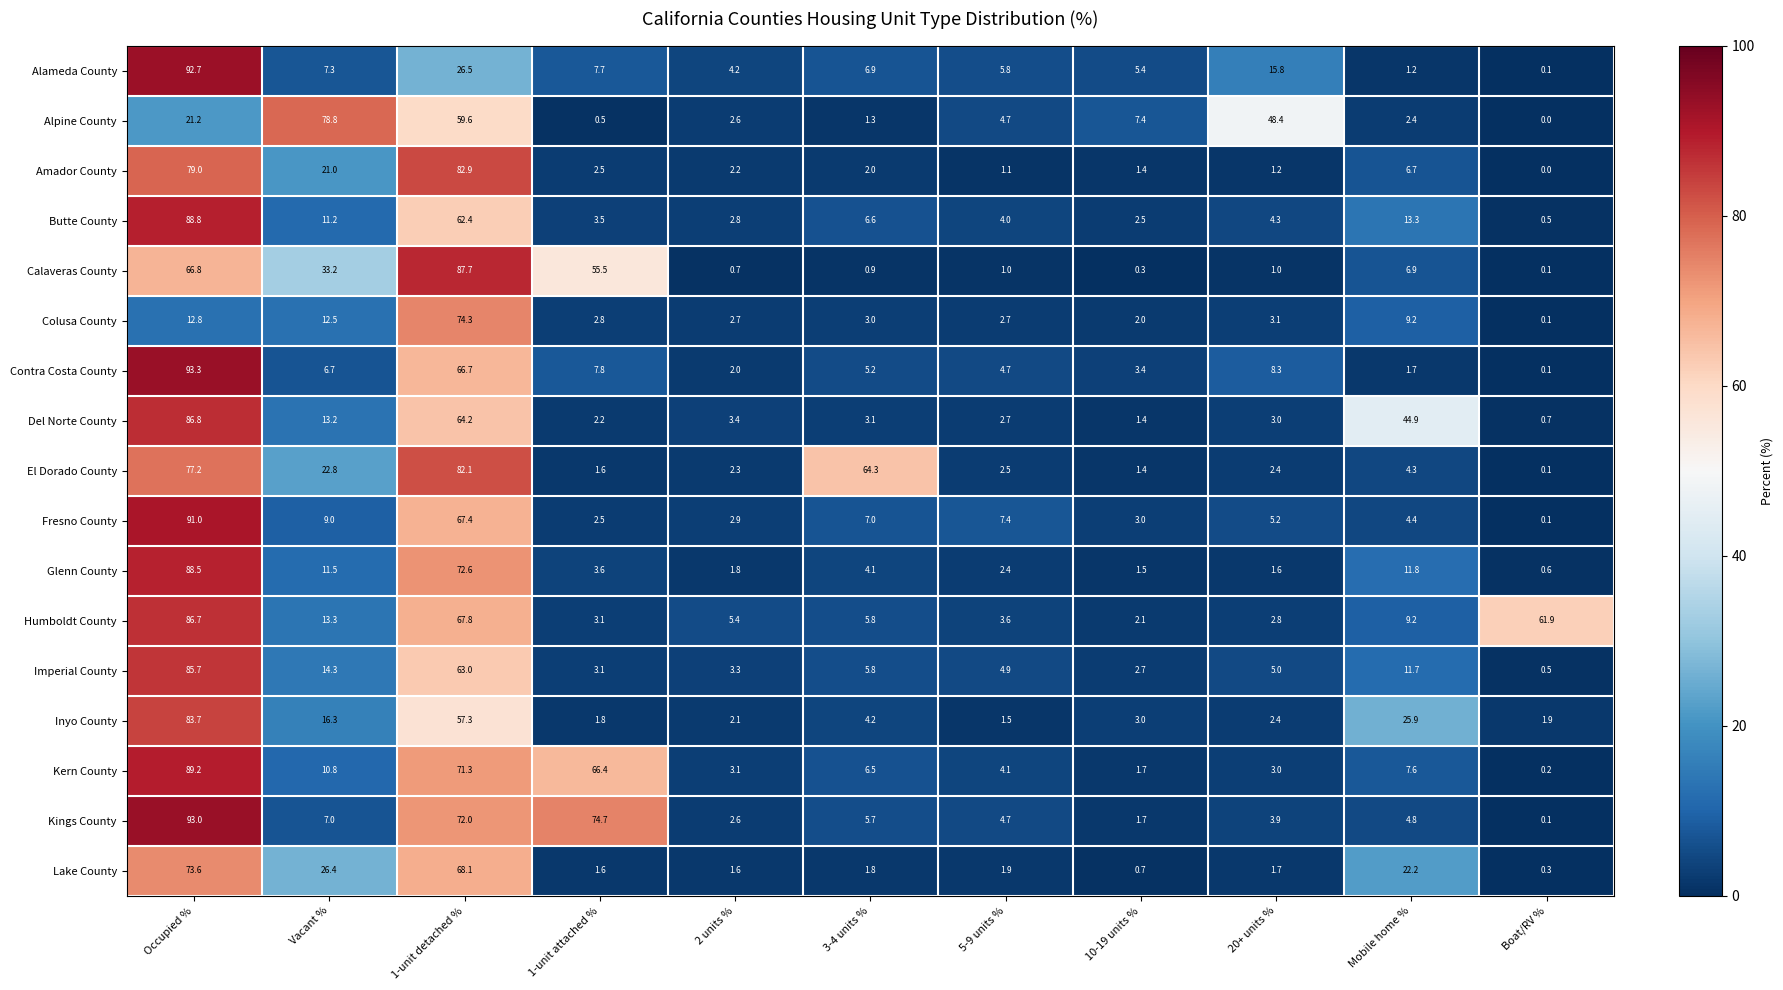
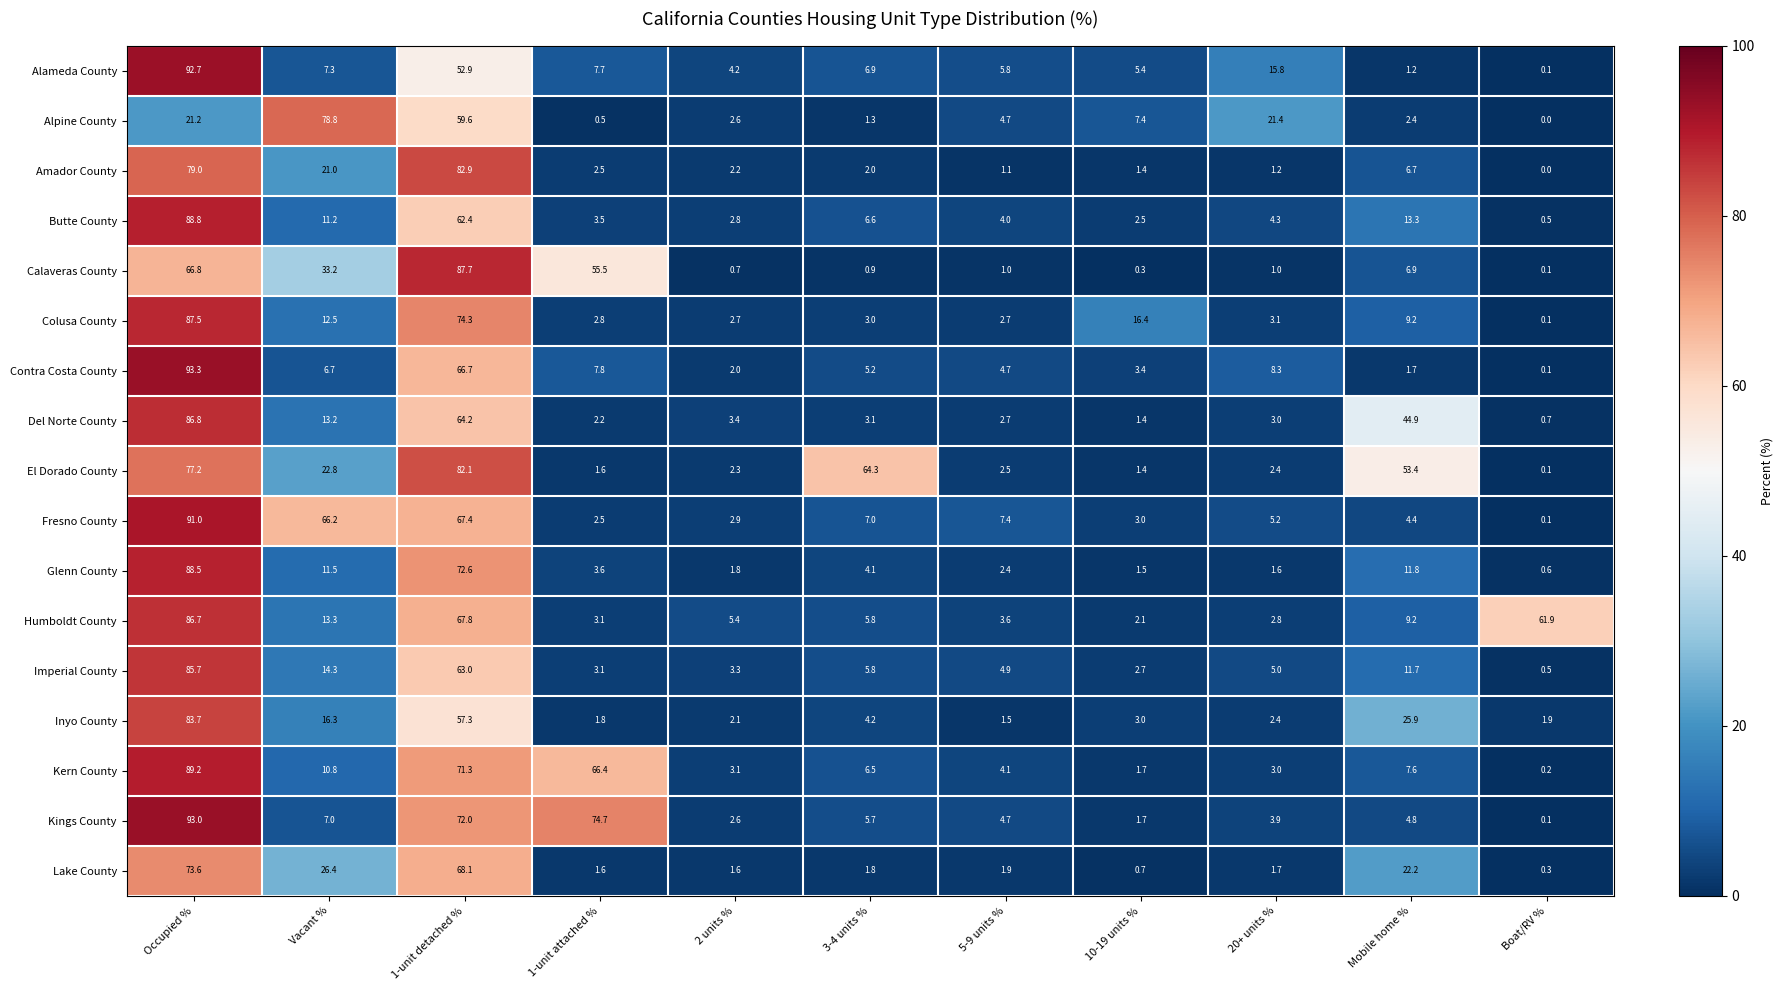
Alameda County, 1-unit detached %: 26.5 -> 52.9
Alpine County, 20+ units %: 48.4 -> 21.4
Colusa County, Occupied %: 12.8 -> 87.5
Colusa County, 10-19 units %: 2.0 -> 16.4
El Dorado County, Mobile home %: 4.3 -> 53.4
Fresno County, Vacant %: 9.0 -> 66.2
